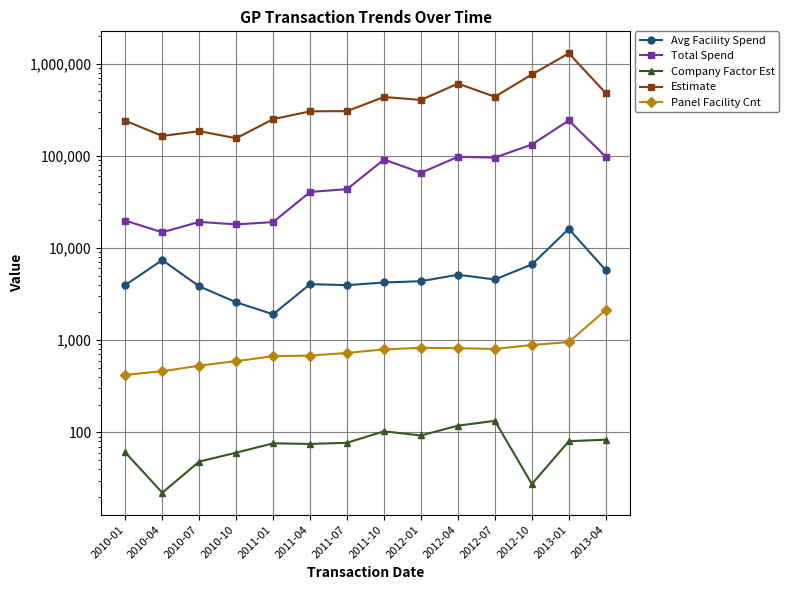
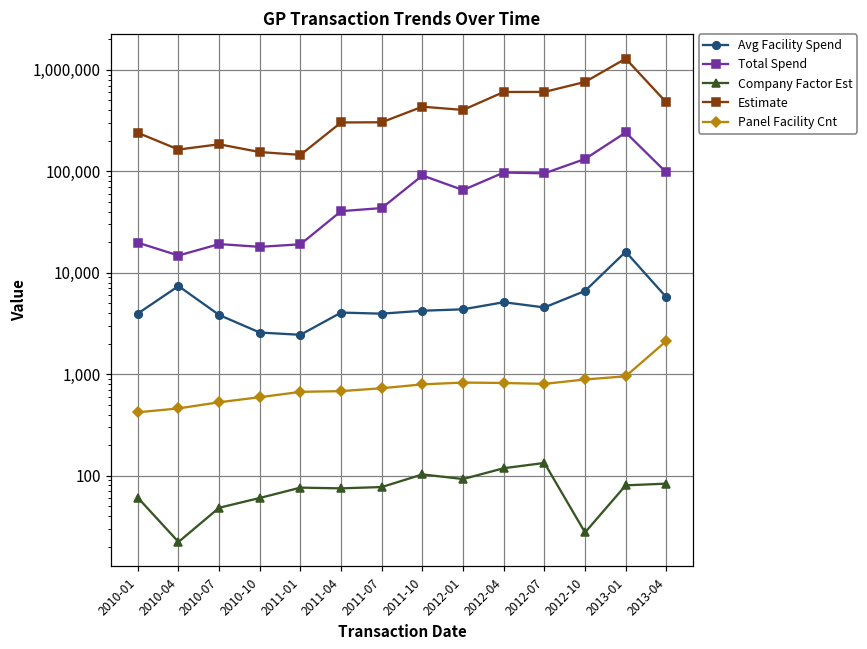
Avg Facility Spend, 2011-01: 1,900 -> 2,400
Estimate, 2011-01: 250,000 -> 150,000
Estimate, 2012-07: 400,000 -> 600,000
